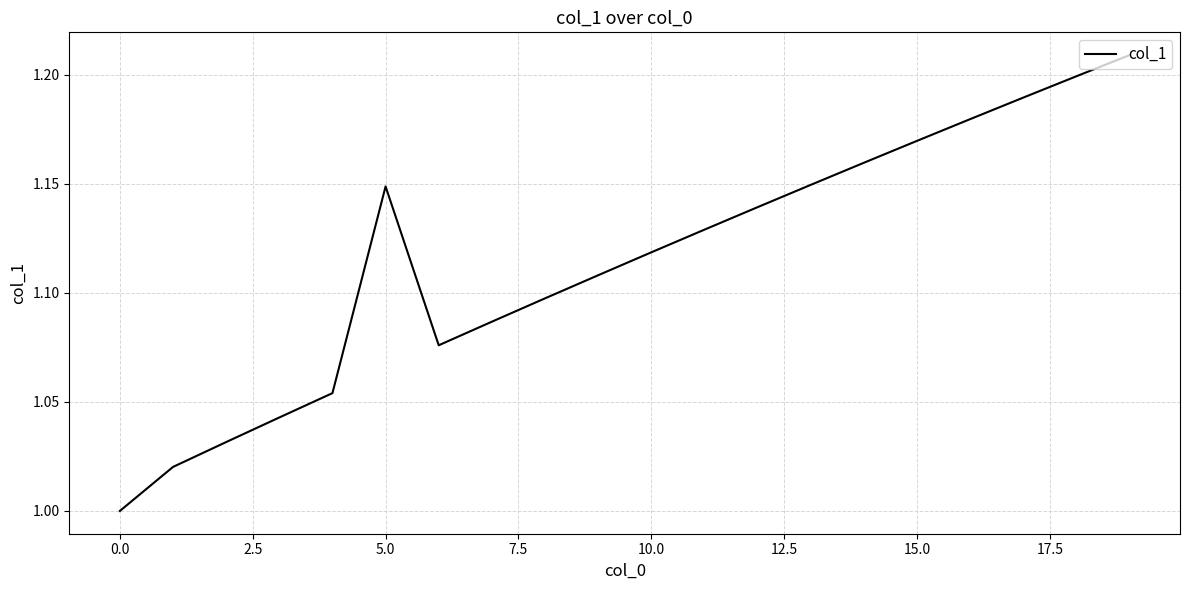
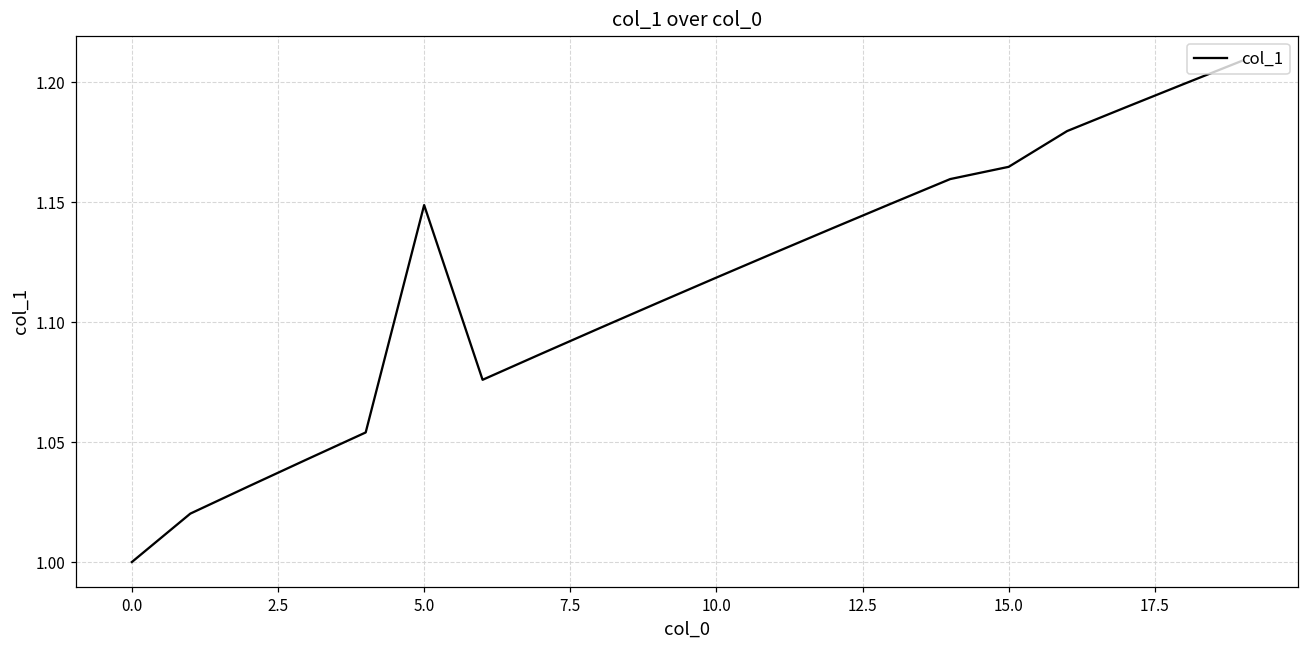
15.0: 1.170 -> 1.165
